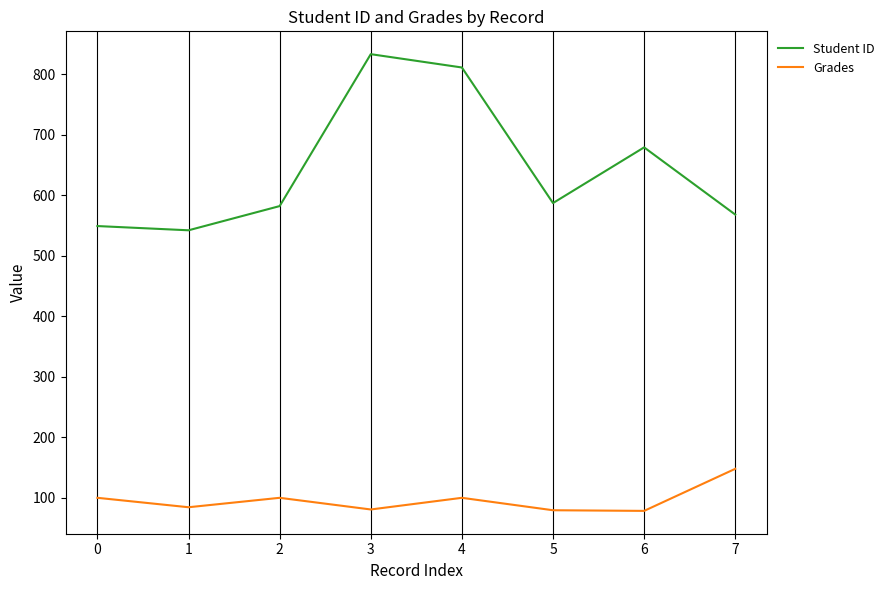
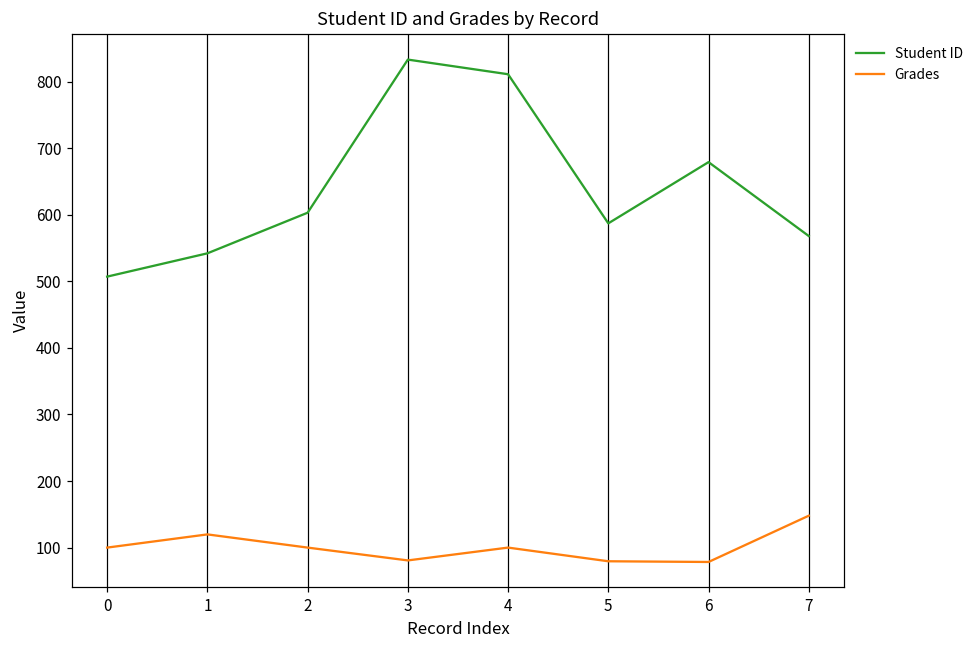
Student ID, 0: 550 -> 510
Grades, 1: 80 -> 120
Student ID, 2: 580 -> 600
